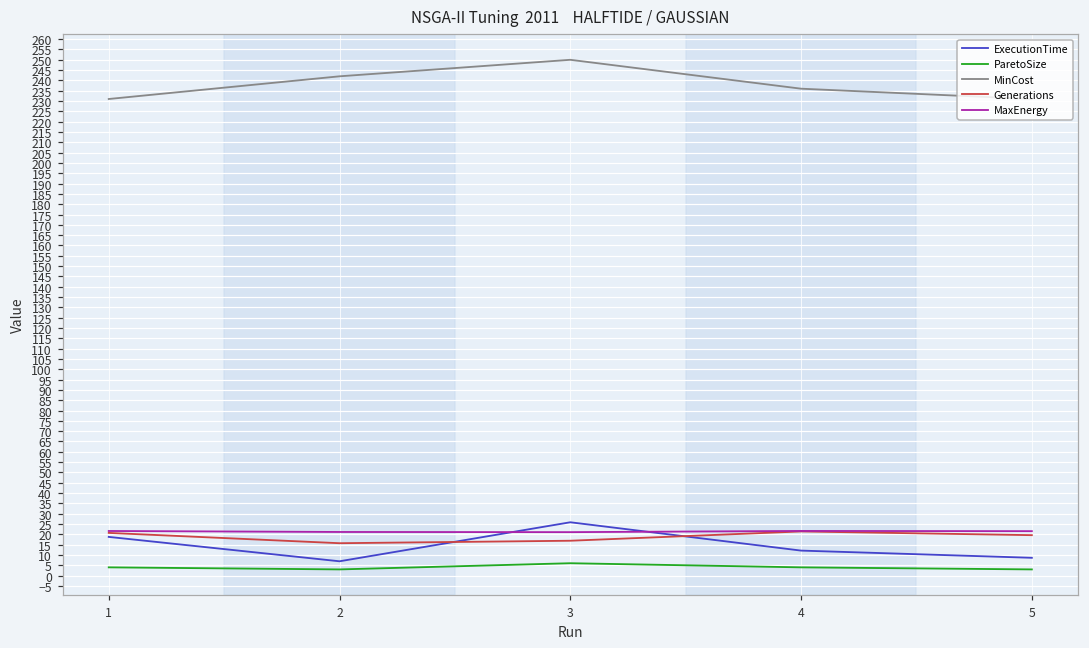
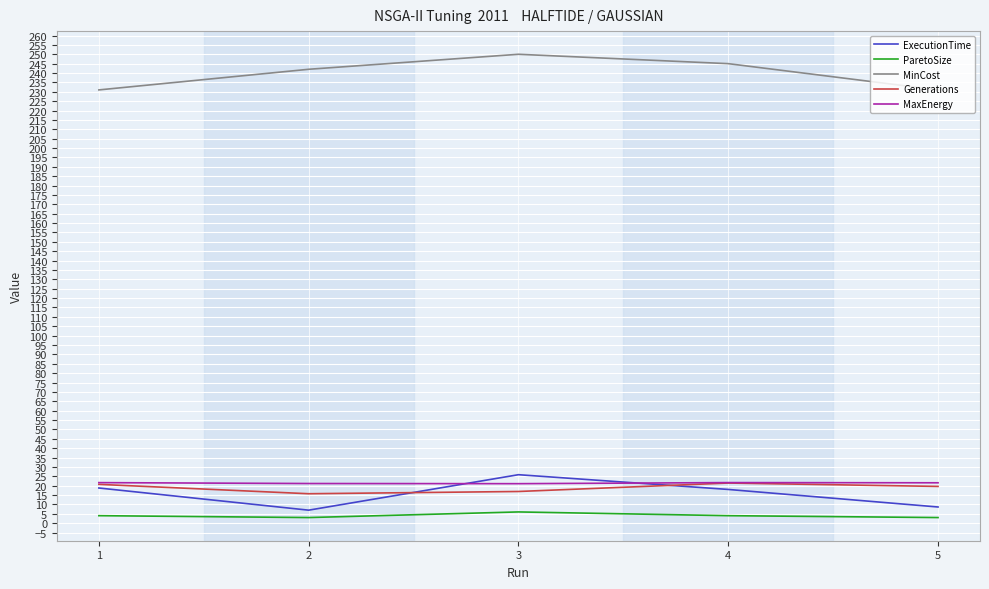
ExecutionTime, 4: 12 -> 18
MinCost, 4: 236 -> 245
